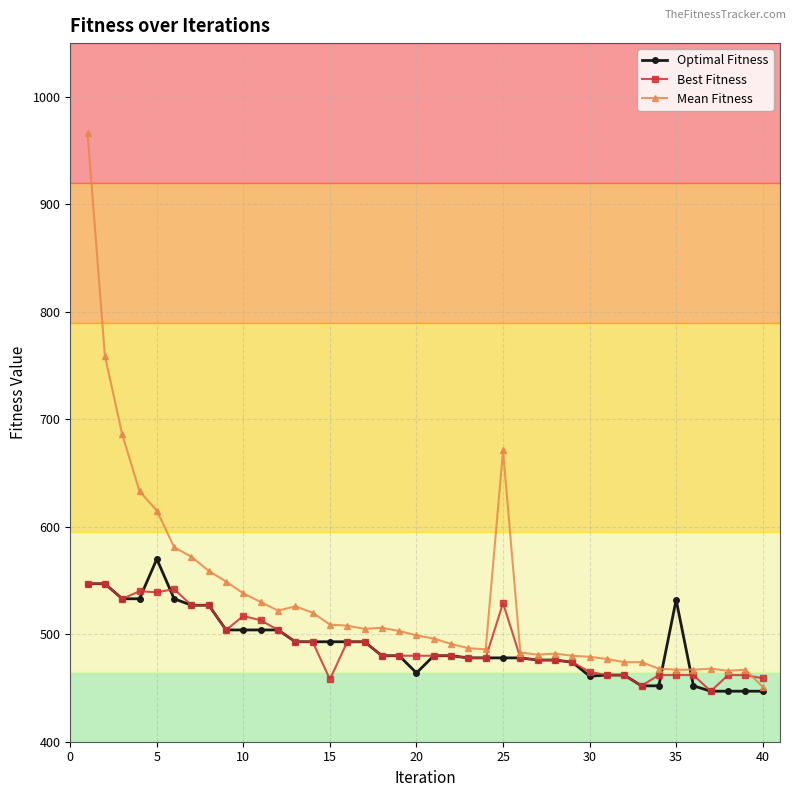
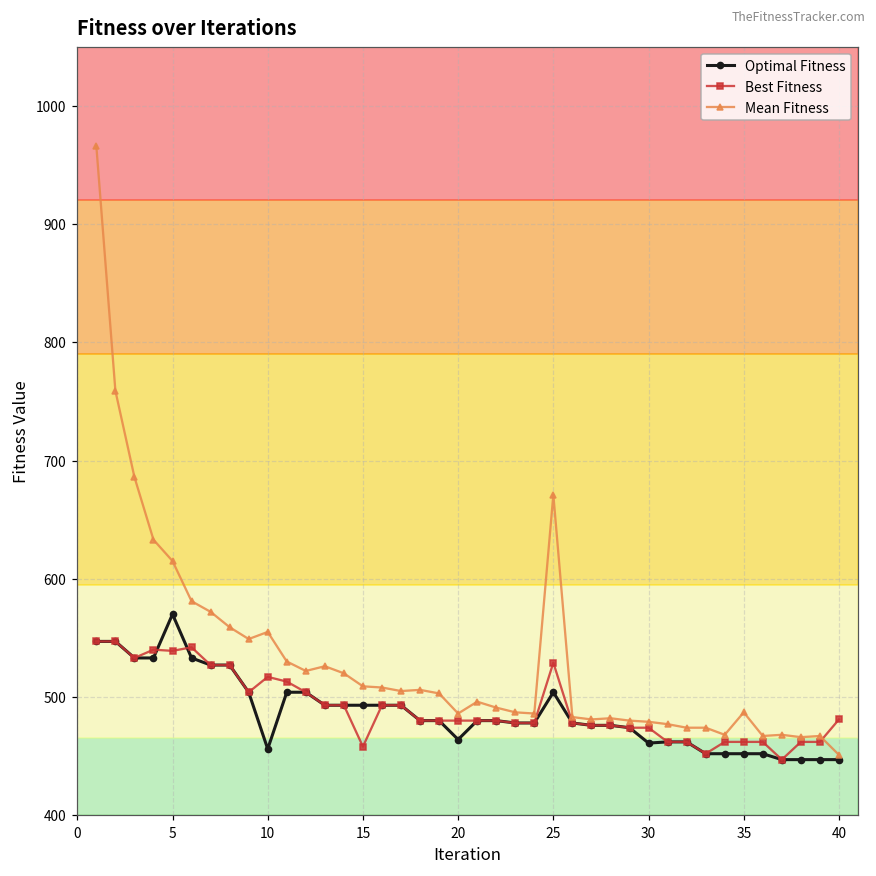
Optimal Fitness, 10: 504 -> 456
Mean Fitness, 10: 538 -> 555
Mean Fitness, 20: 499 -> 486
Optimal Fitness, 25: 478 -> 504
Best Fitness, 30: 465 -> 474
Optimal Fitness, 35: 532 -> 452
Mean Fitness, 35: 467 -> 487
Best Fitness, 40: 459 -> 481
